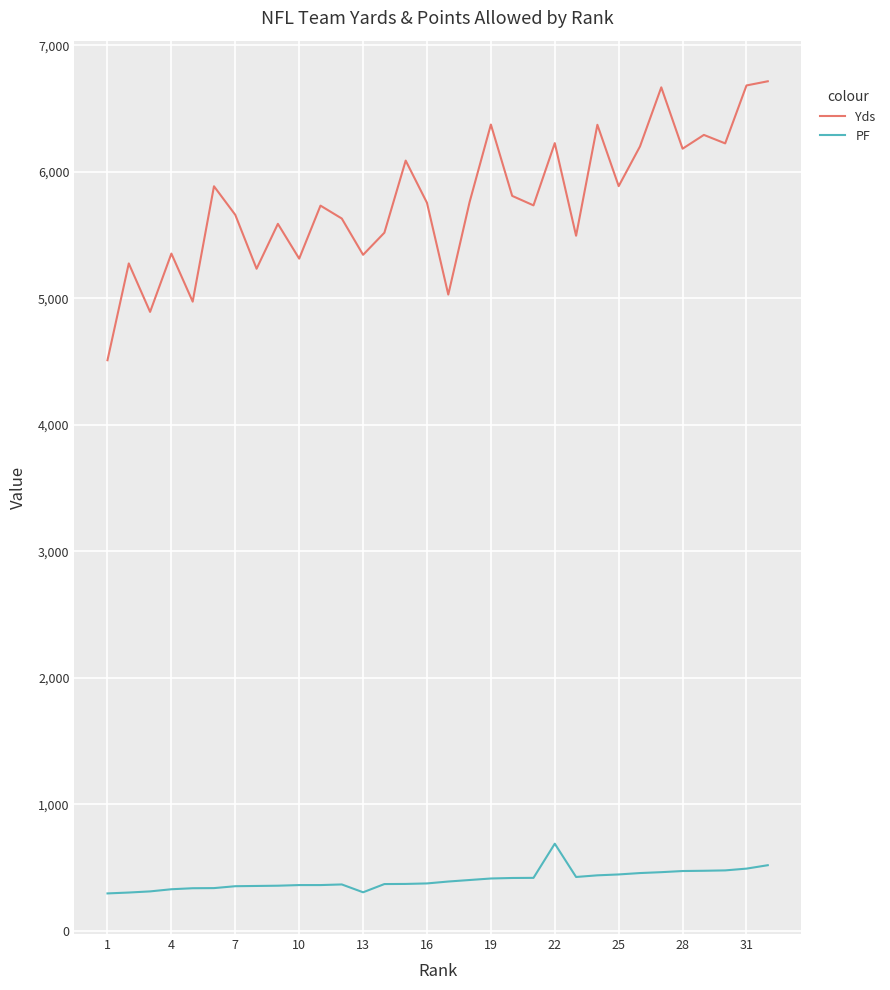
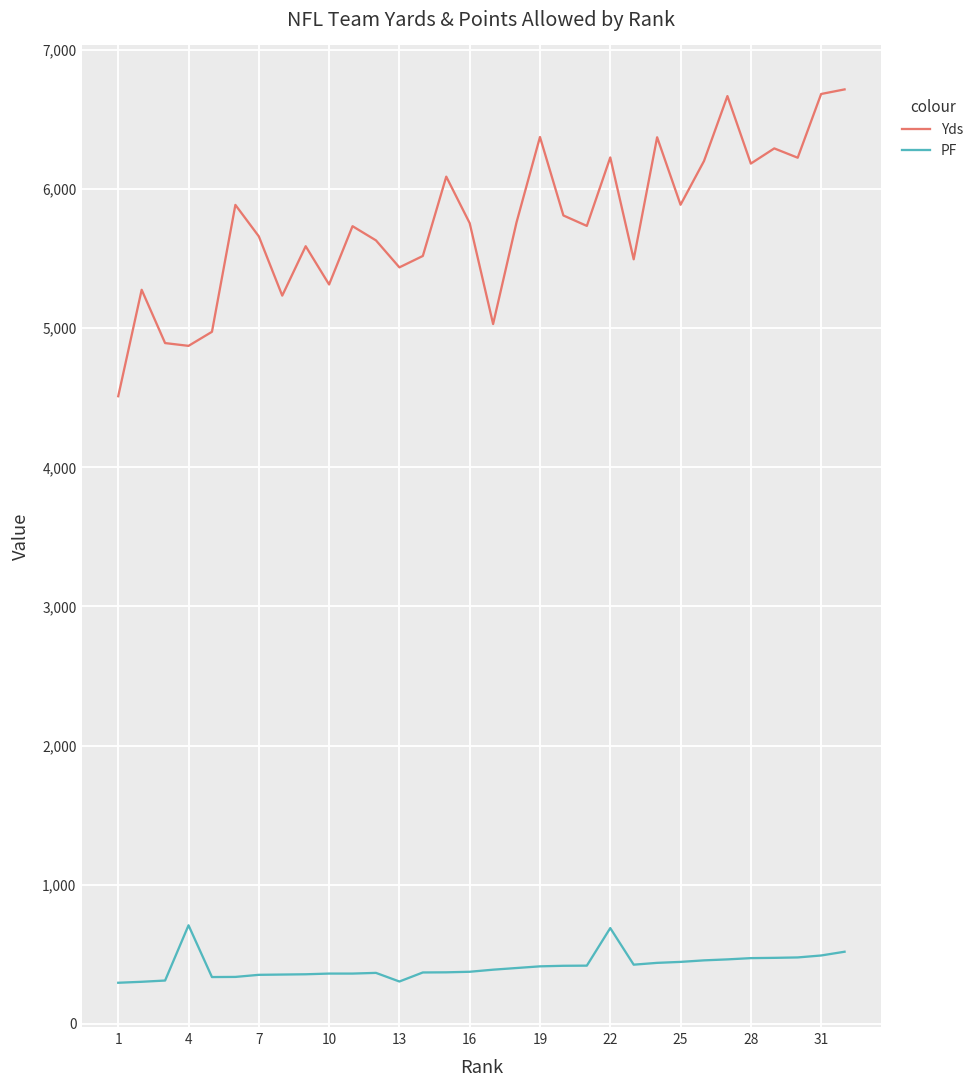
Yds, 4: 5,350 -> 4,870
PF, 4: 330 -> 710
Yds, 13: 5,340 -> 5,440
